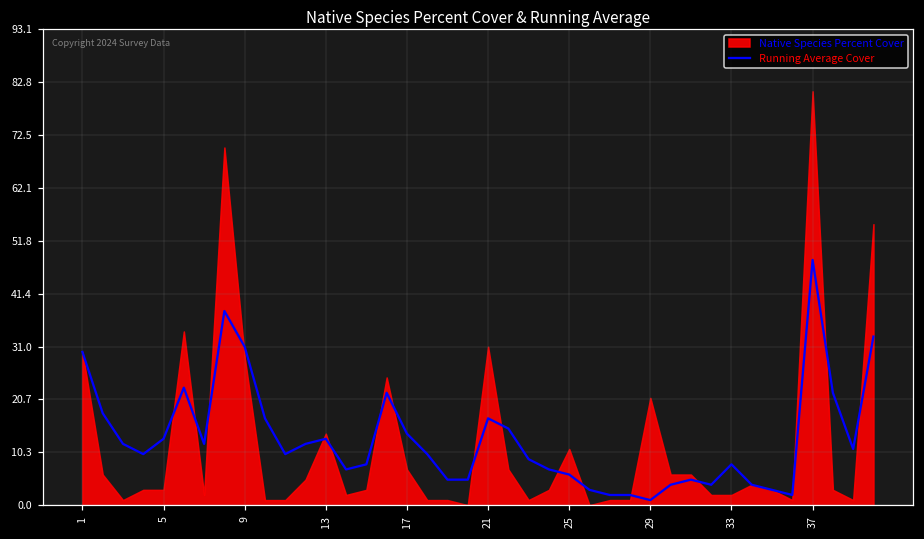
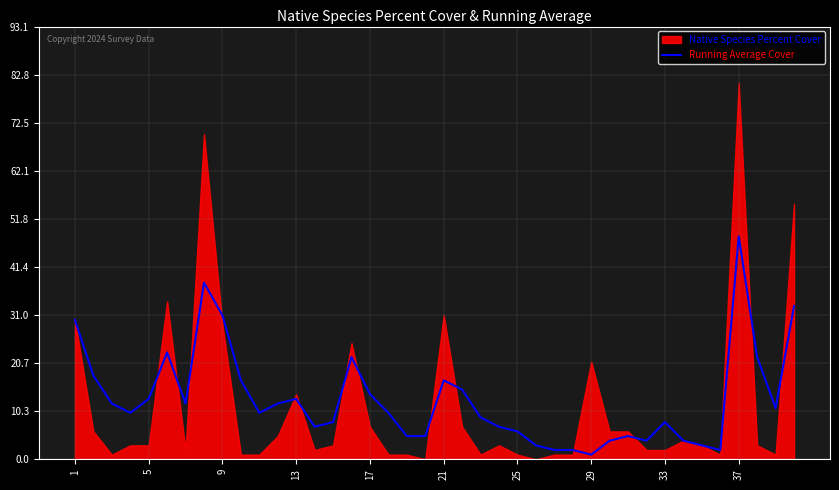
Native Species Percent Cover, 25: 11 -> 1
